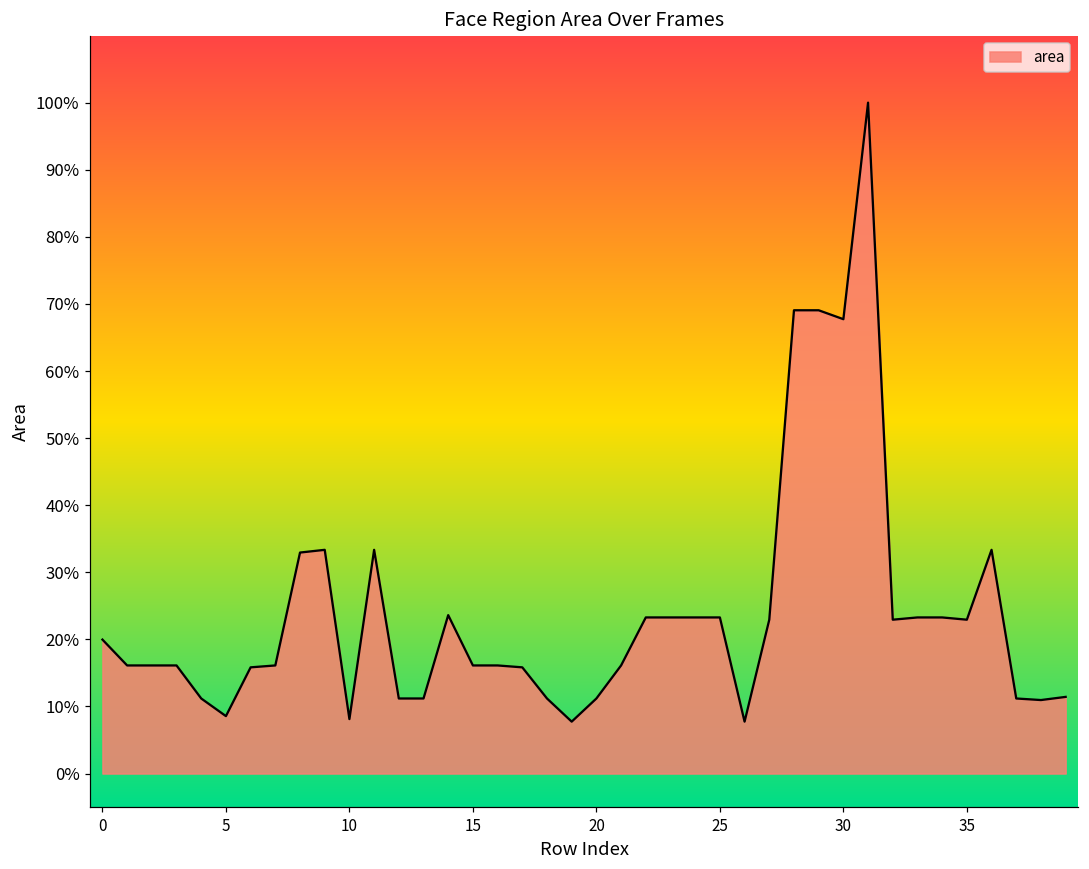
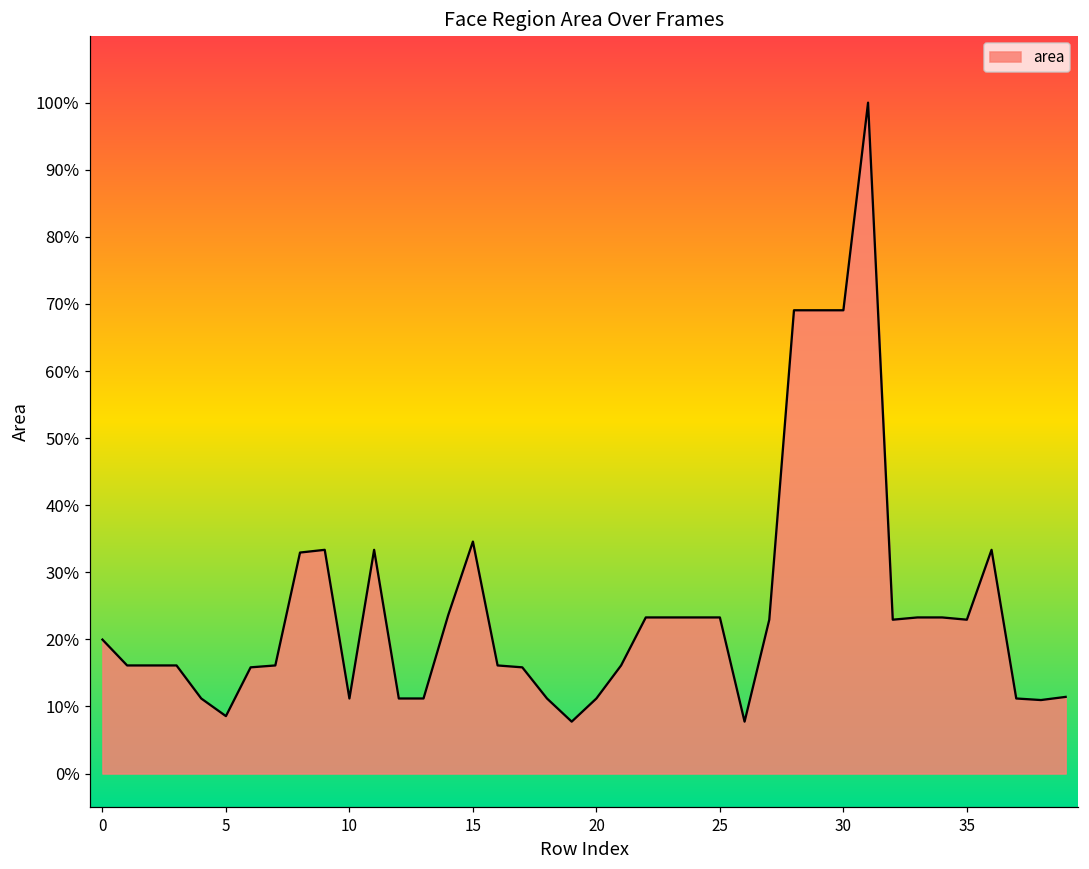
10: 8% -> 11%
15: 16% -> 35%
30: 68% -> 69%
